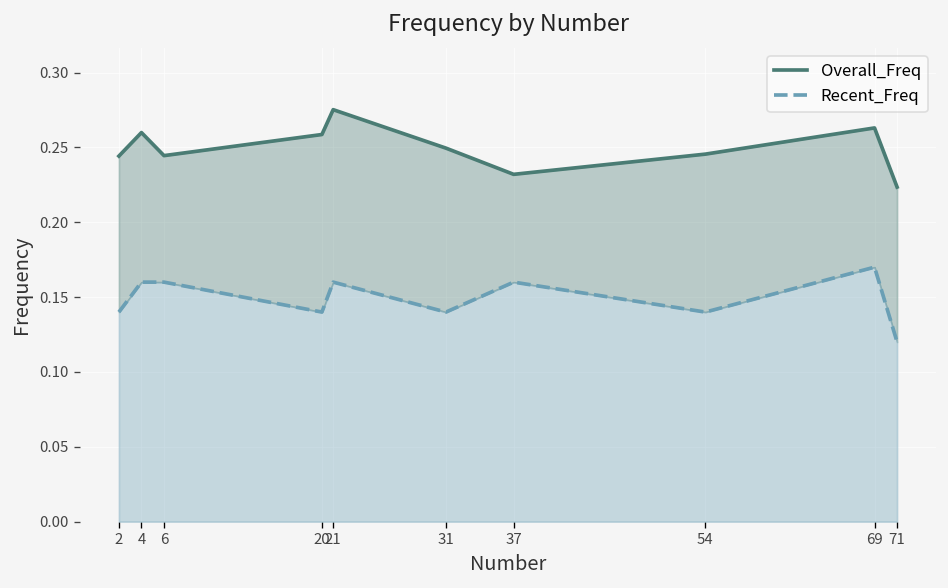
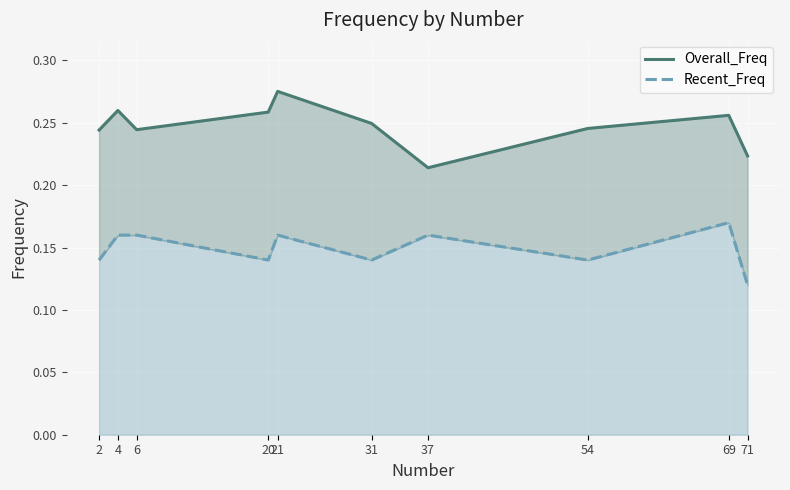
Overall_Freq, 37: 0.232 -> 0.214
Overall_Freq, 69: 0.263 -> 0.256
